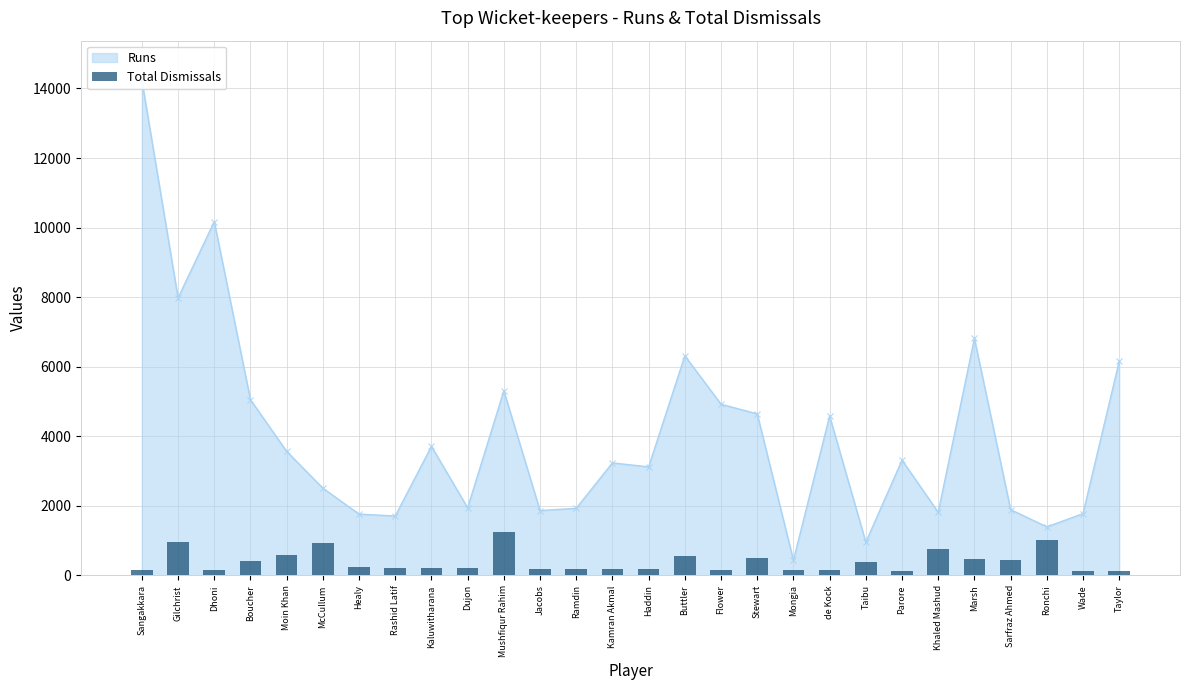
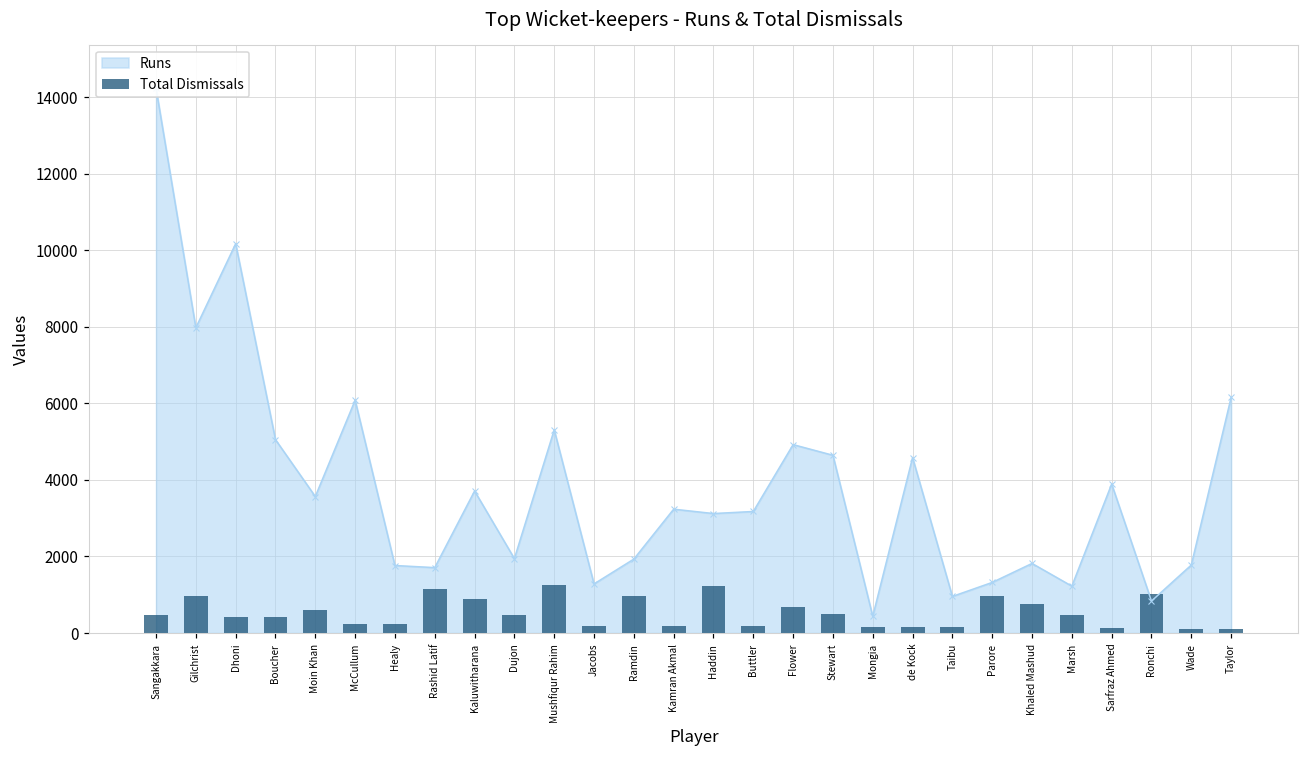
Total Dismissals, Sangakkara: 200 -> 500
Total Dismissals, Dhoni: 200 -> 400
Runs, McCullum: 2500 -> 6100
Total Dismissals, McCullum: 900 -> 200
Total Dismissals, Rashid Latif: 200 -> 1200
Total Dismissals, Kaluwitharana: 200 -> 900
Total Dismissals, Dujon: 200 -> 500
Runs, Jacobs: 1900 -> 1300
Total Dismissals, Ramdin: 200 -> 1000
Total Dismissals, Haddin: 200 -> 1200
Runs, Buttler: 6300 -> 3200
Total Dismissals, Buttler: 600 -> 200
Total Dismissals, Flower: 200 -> 700
Total Dismissals, Taibu: 400 -> 100
Runs, Parore: 3300 -> 1300
Total Dismissals, Parore: 100 -> 1000
Runs, Marsh: 6800 -> 1200
Runs, Sarfraz Ahmed: 1900 -> 3900
Total Dismissals, Sarfraz Ahmed: 400 -> 100
Runs, Ronchi: 1400 -> 800
